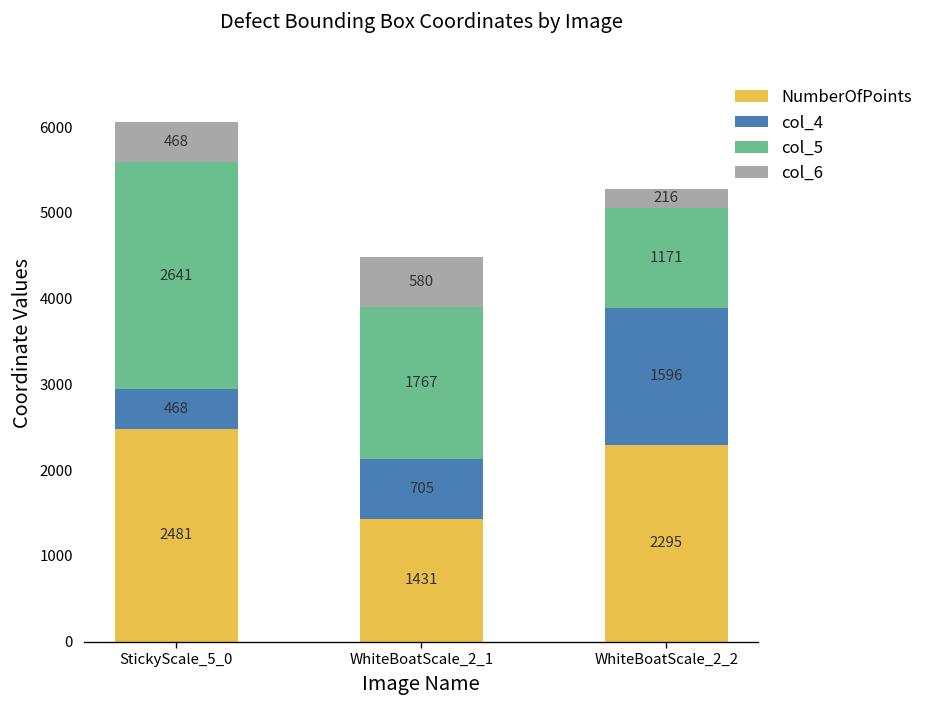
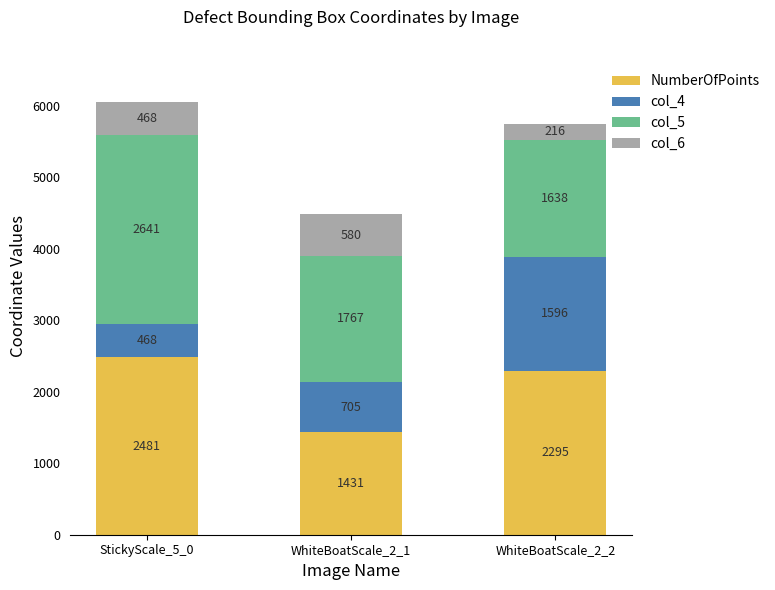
col_5, WhiteBoatScale_2_2: 1171 -> 1638
